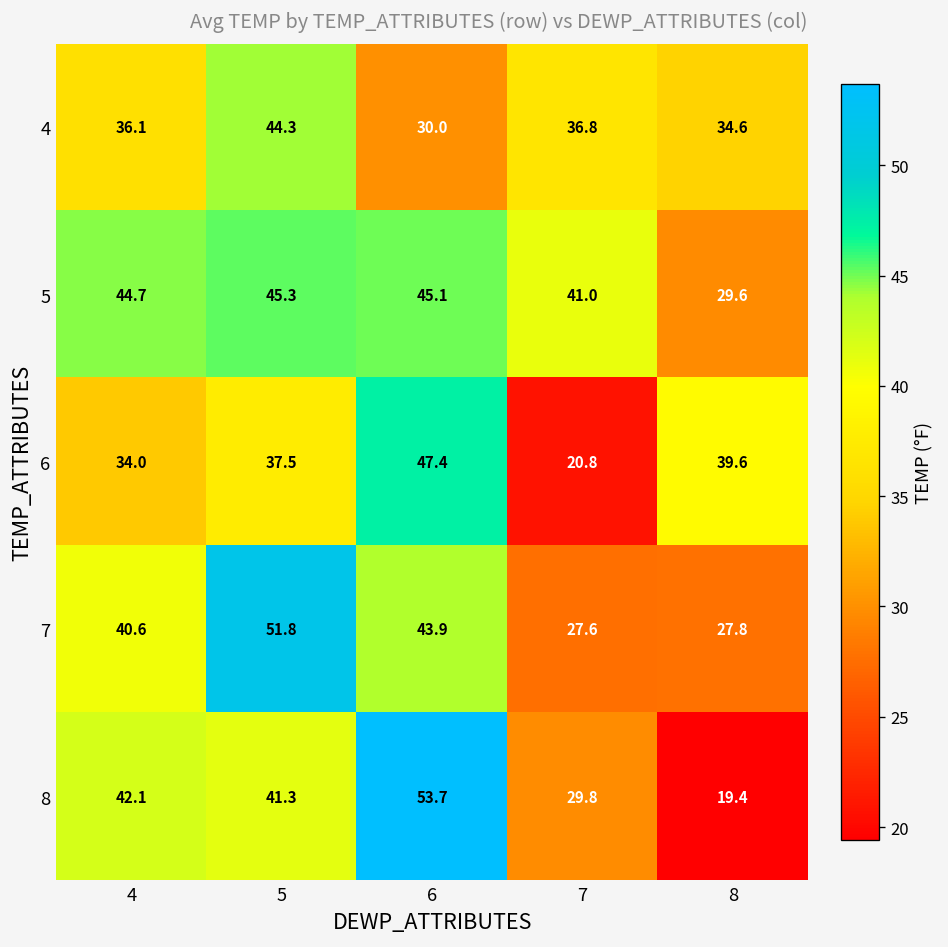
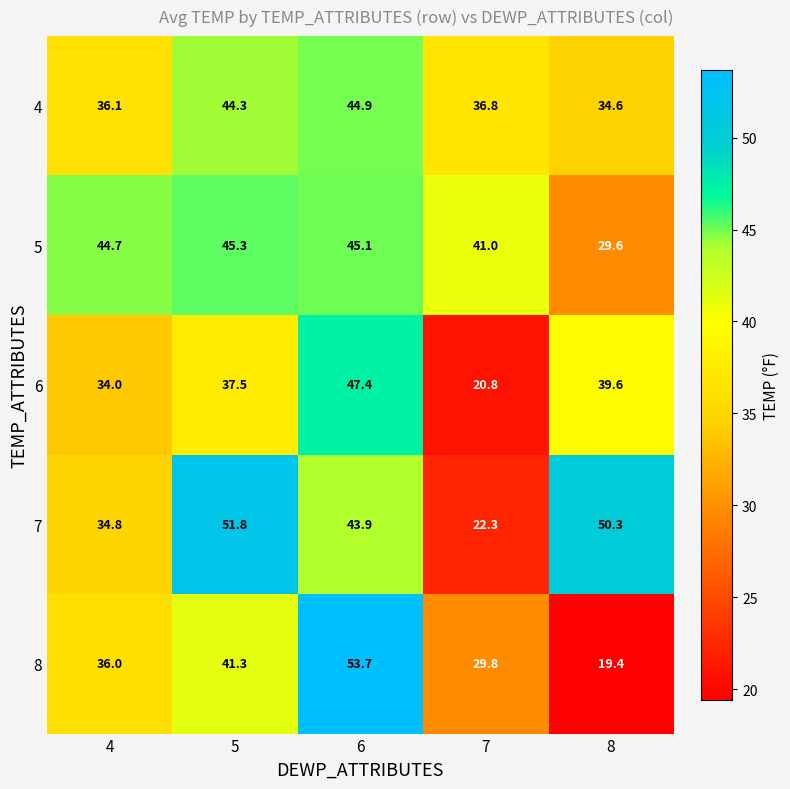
4, 6: 30.0 -> 44.9
7, 4: 40.6 -> 34.8
7, 7: 27.6 -> 22.3
7, 8: 27.8 -> 50.3
8, 4: 42.1 -> 36.0
